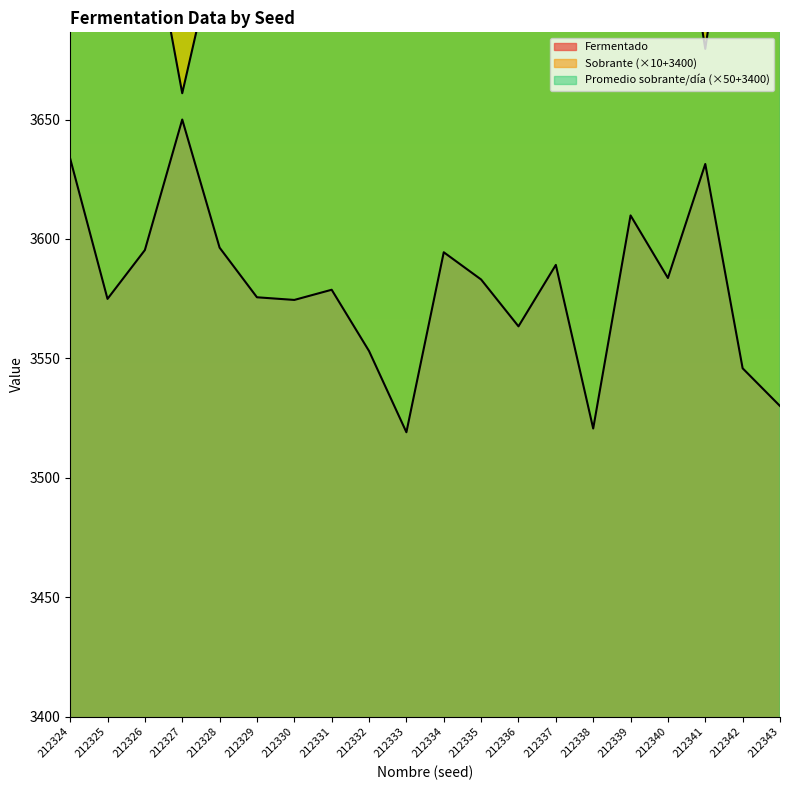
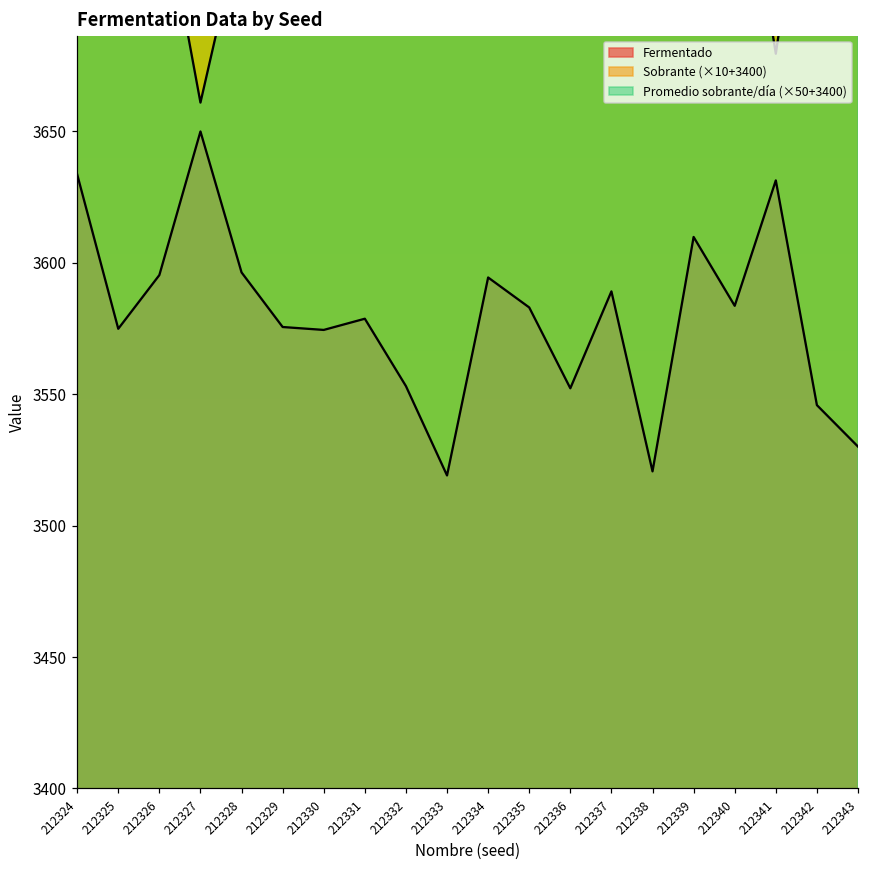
Fermentado, 212336: 3563 -> 3552
